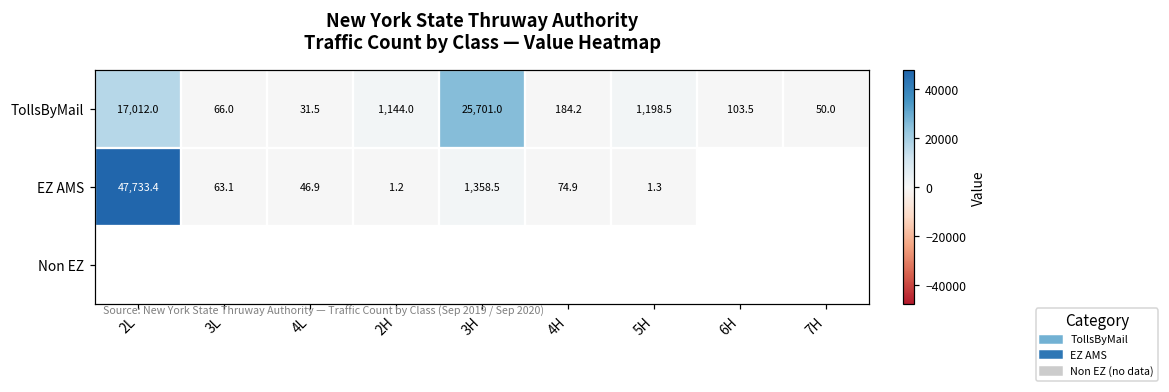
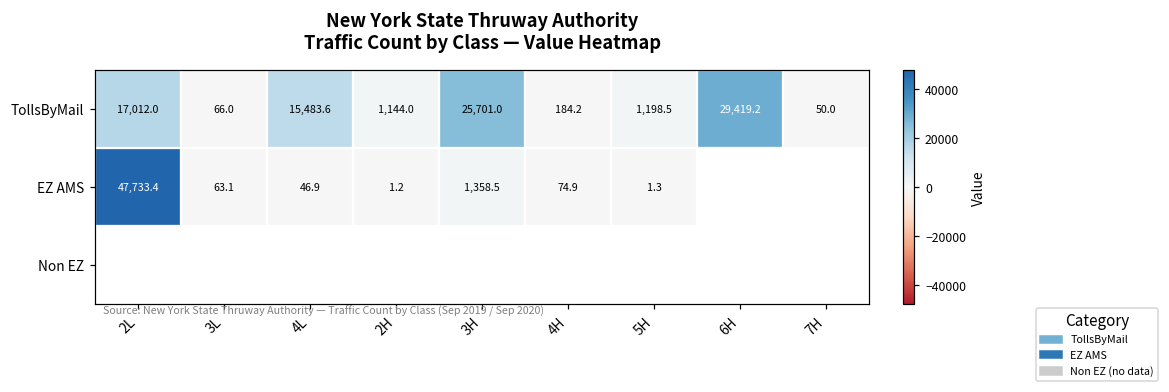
TollsByMail, 4L: 31.5 -> 15,483.6
TollsByMail, 6H: 103.5 -> 29,419.2
